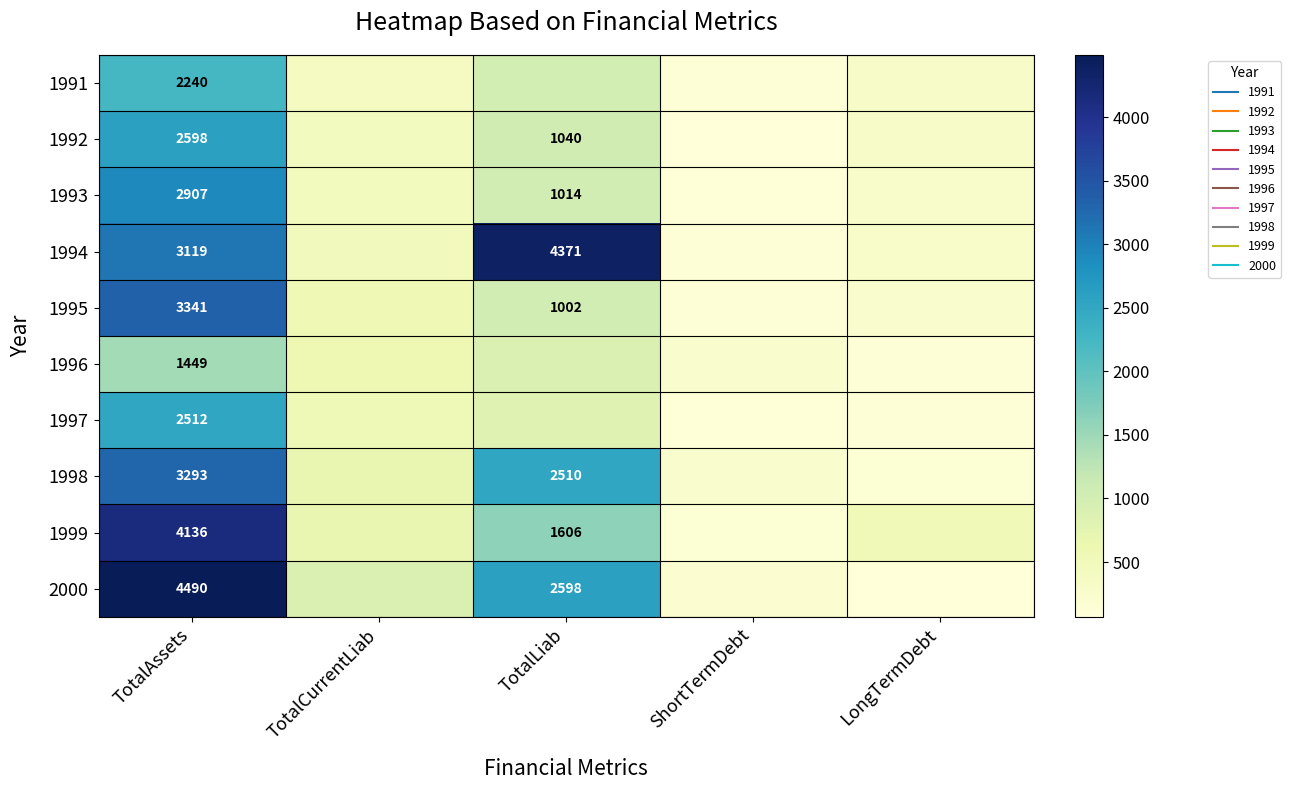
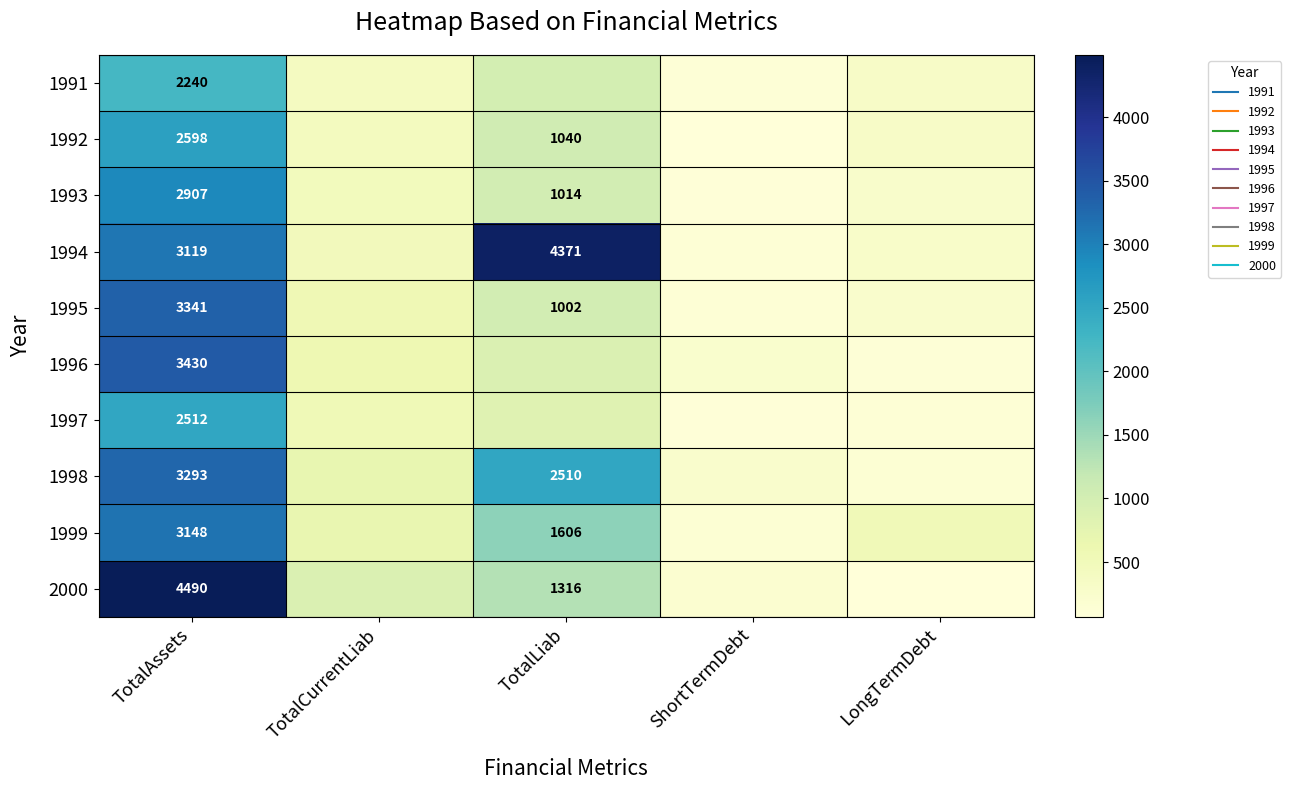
1996, TotalAssets: 1449 -> 3430
1999, TotalAssets: 4136 -> 3148
2000, TotalLiab: 2598 -> 1316
